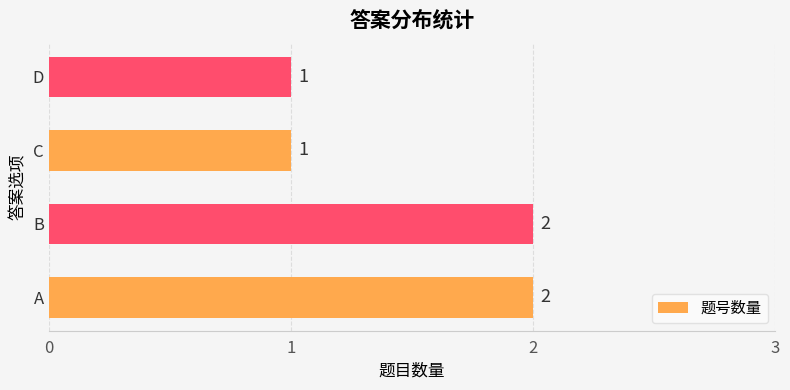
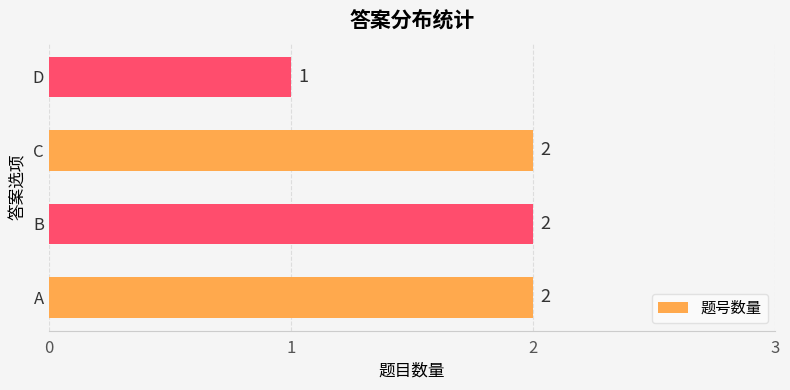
C: 1 -> 2
